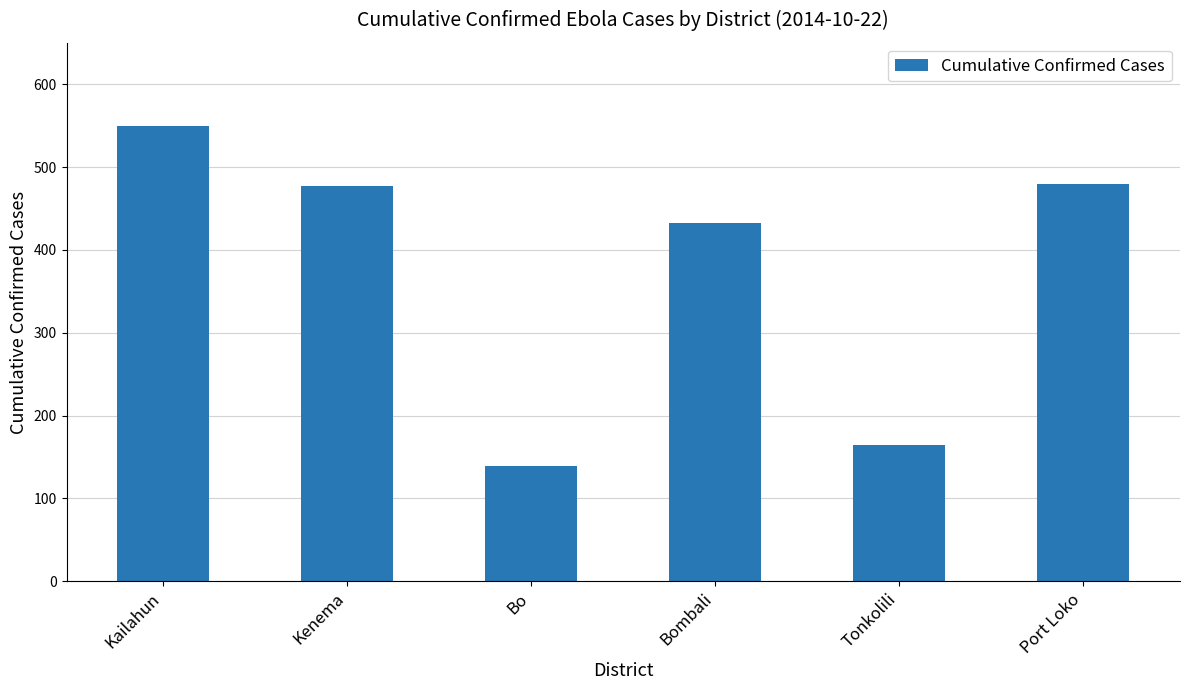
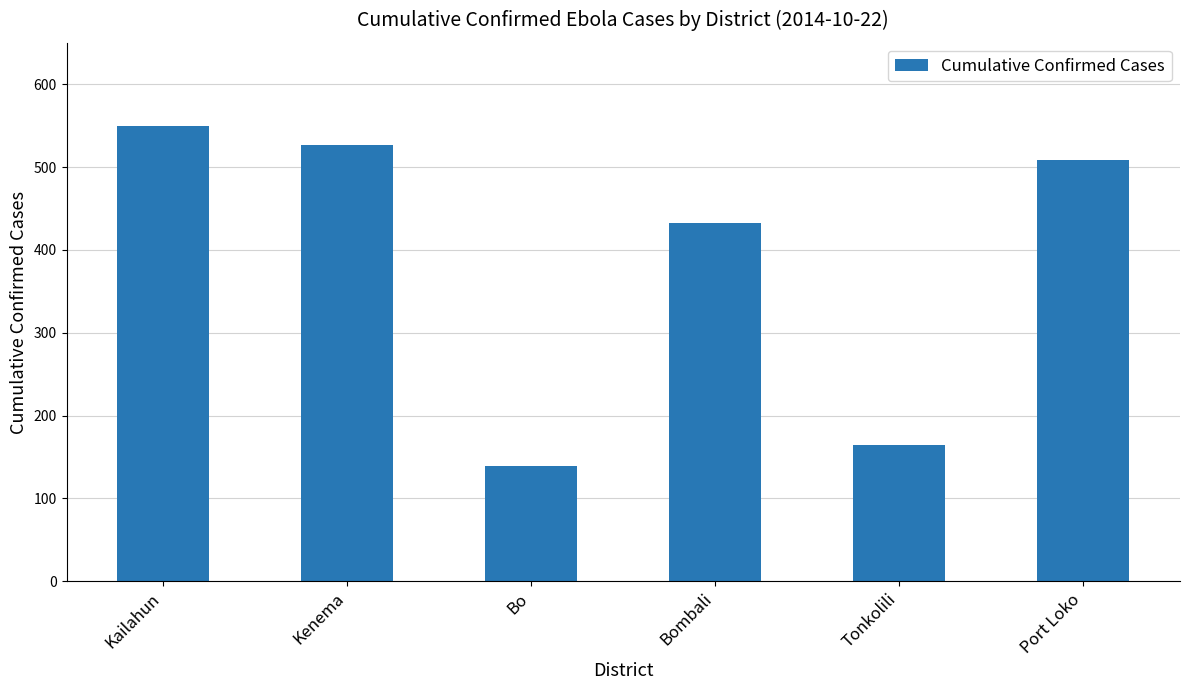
Kenema: 480 -> 530
Port Loko: 480 -> 510
